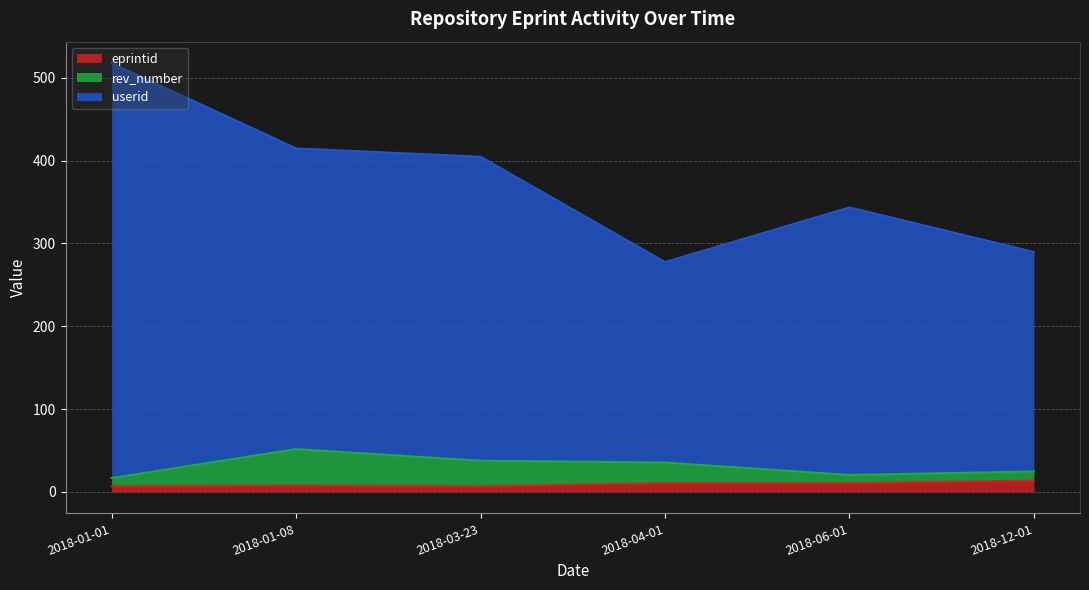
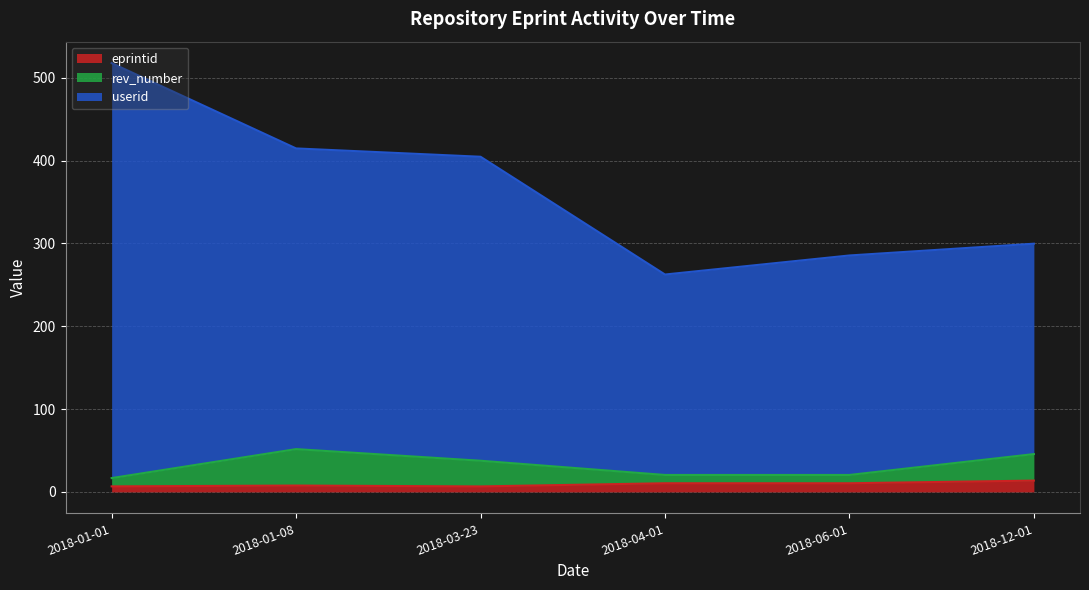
rev_number, 2018-04-01: 30 -> 10
userid, 2018-06-01: 320 -> 270
rev_number, 2018-12-01: 10 -> 30
userid, 2018-12-01: 270 -> 250
